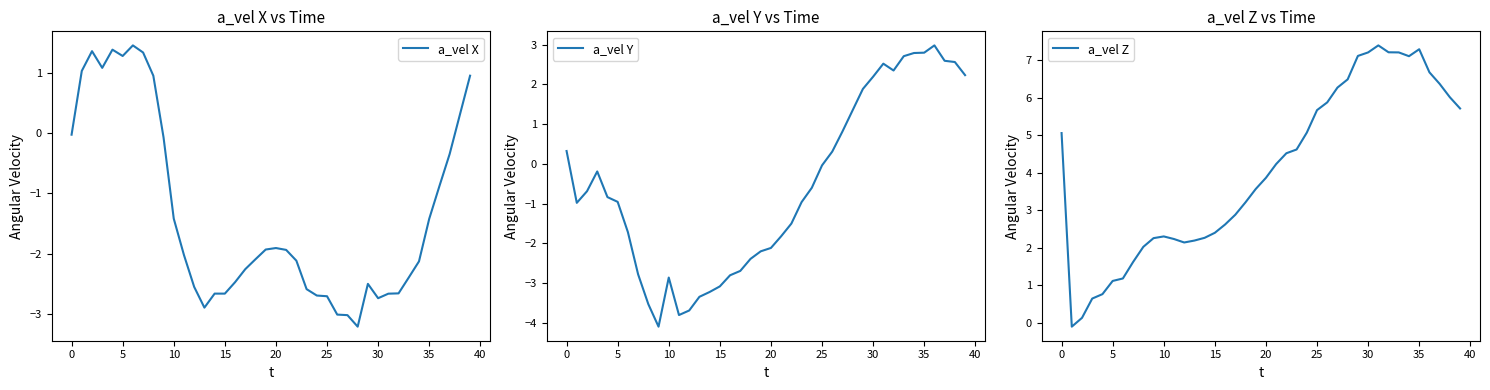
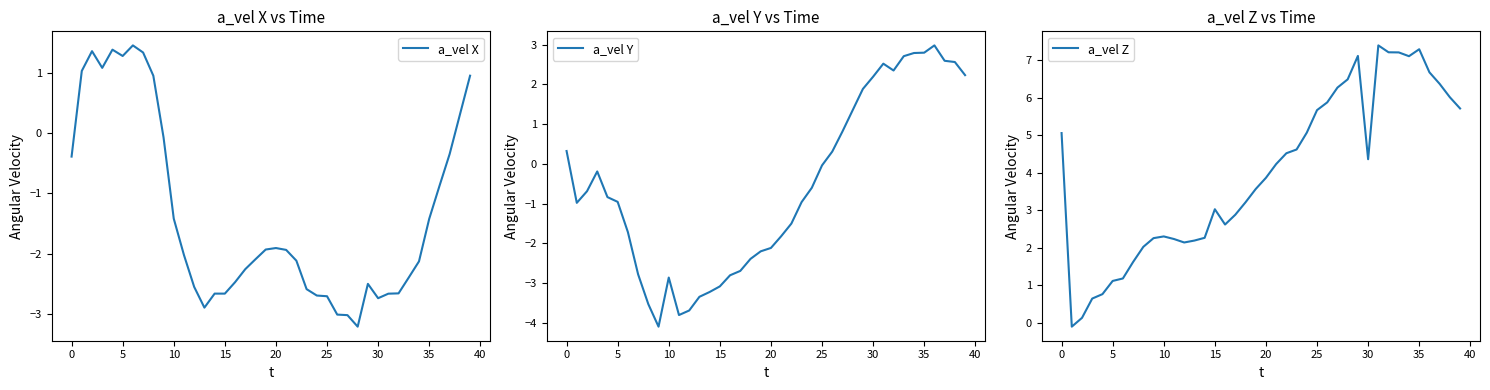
a_vel X vs Time, 0: 0.0 -> -0.4
a_vel Z vs Time, 15: 2.4 -> 3.0
a_vel Z vs Time, 30: 7.2 -> 4.4
